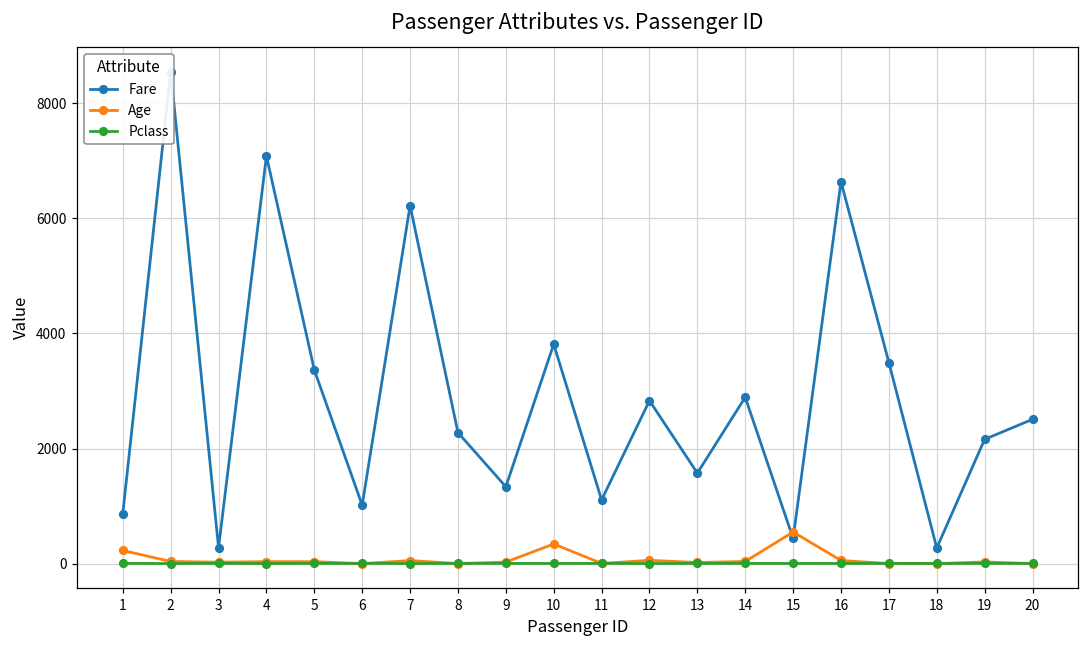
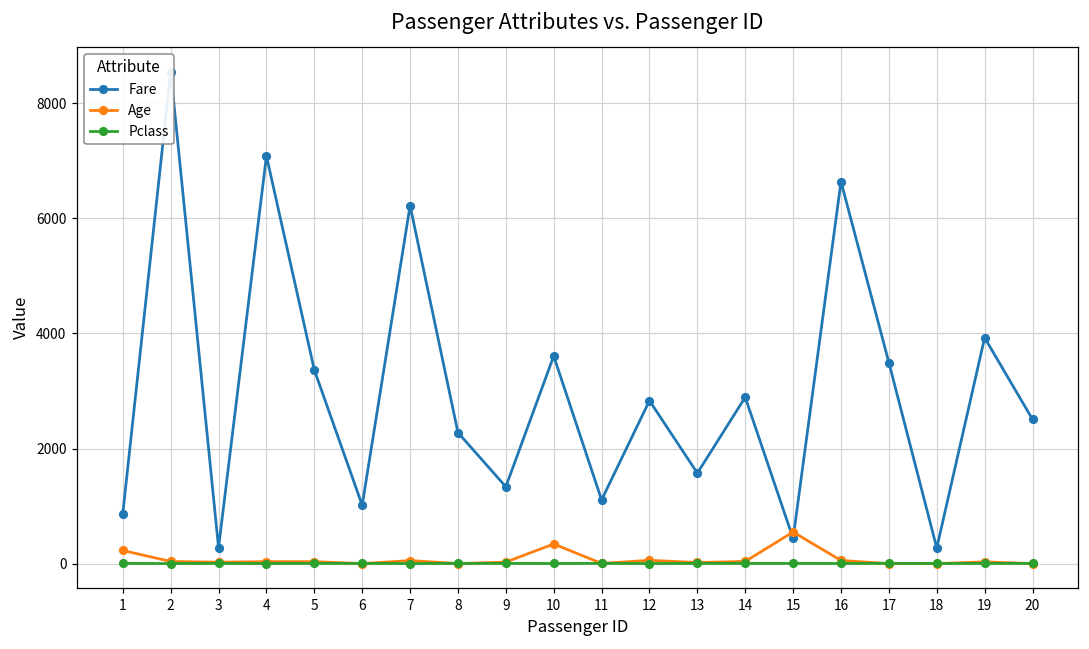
Fare, 10: 3800 -> 3600
Fare, 19: 2200 -> 3900
